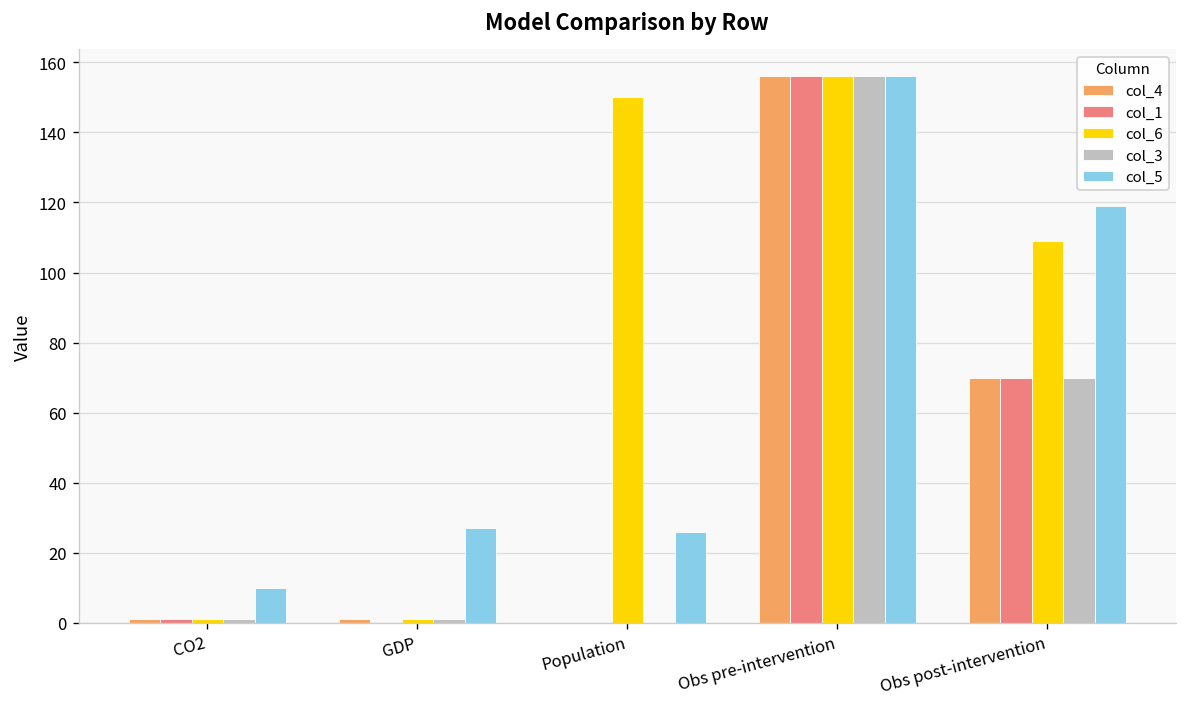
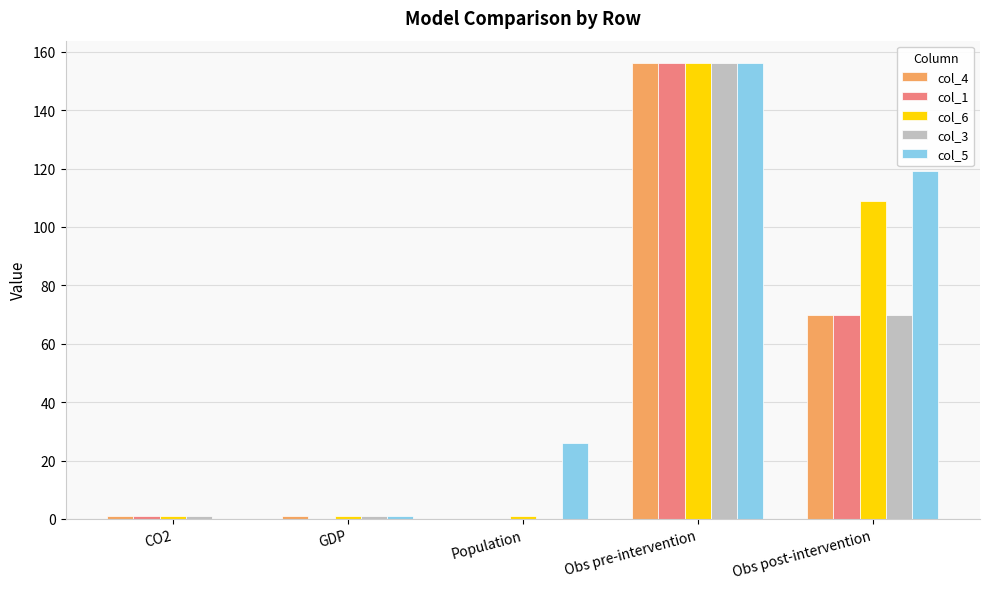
col_5, CO2: 10 -> 0
col_5, GDP: 27 -> 1
col_6, Population: 150 -> 1
